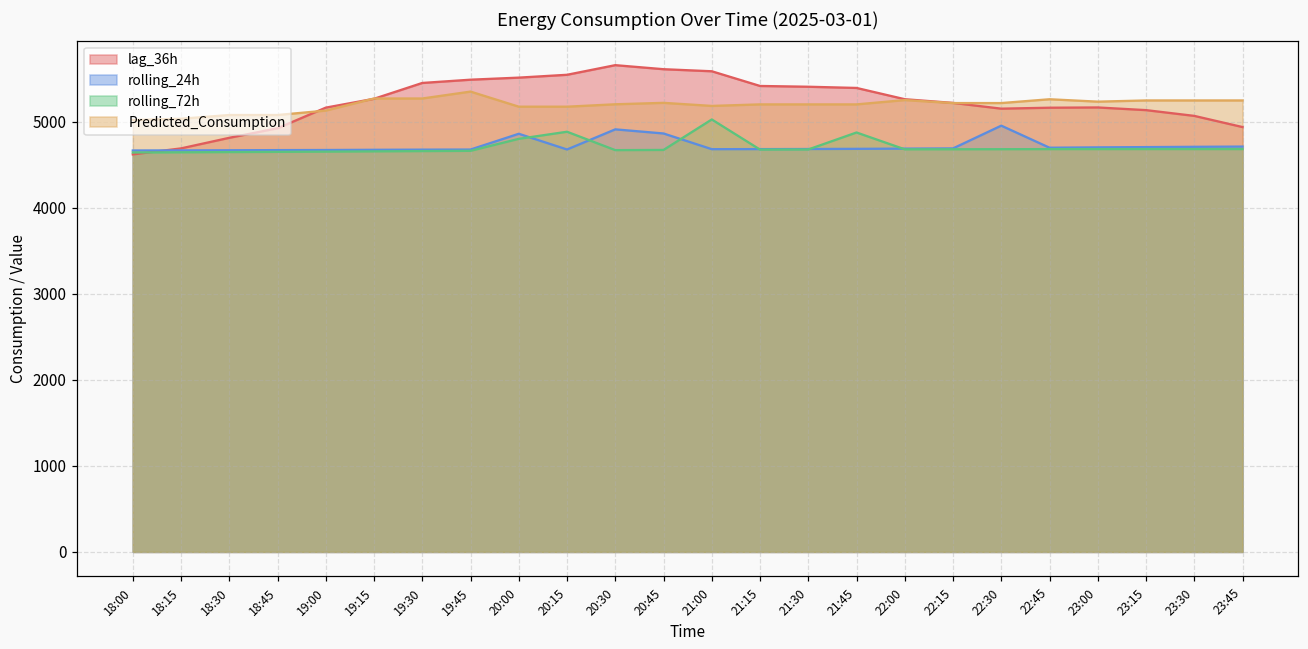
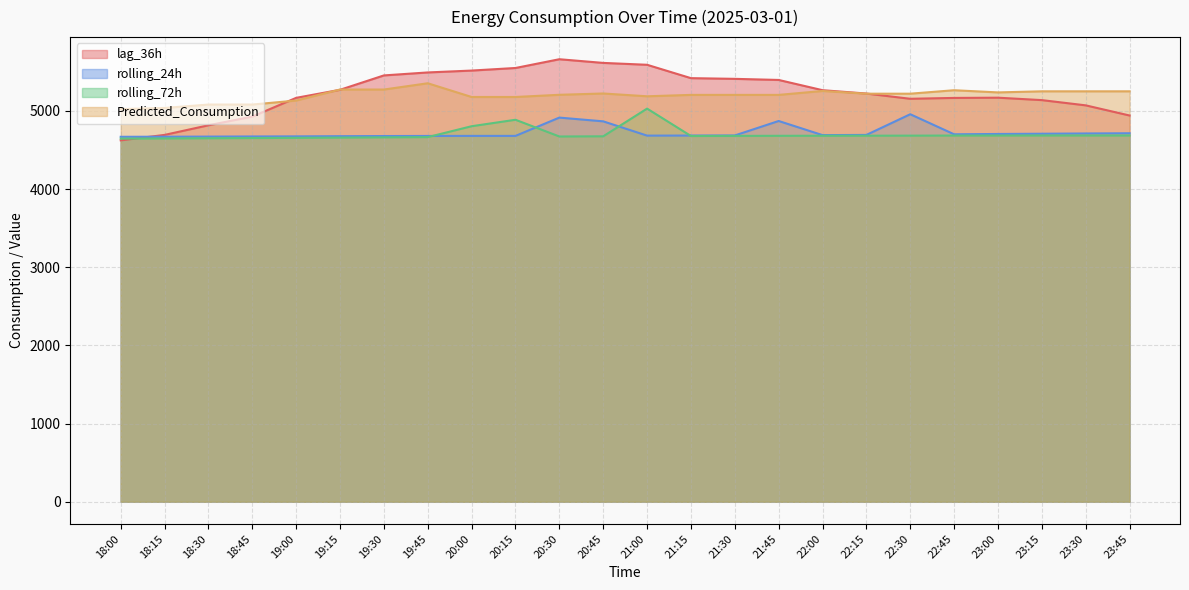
rolling_24h, 20:00: 4900 -> 4700
rolling_24h, 21:45: 4700 -> 4900
rolling_72h, 21:45: 4900 -> 4700
